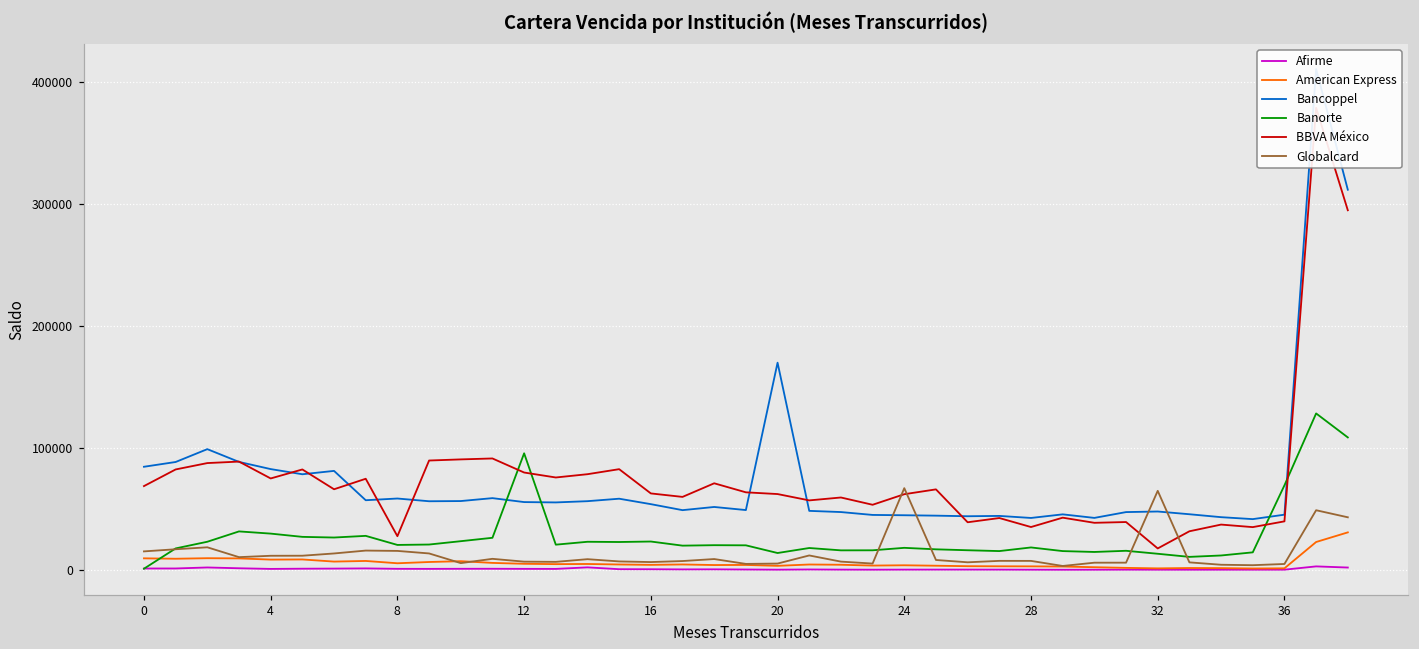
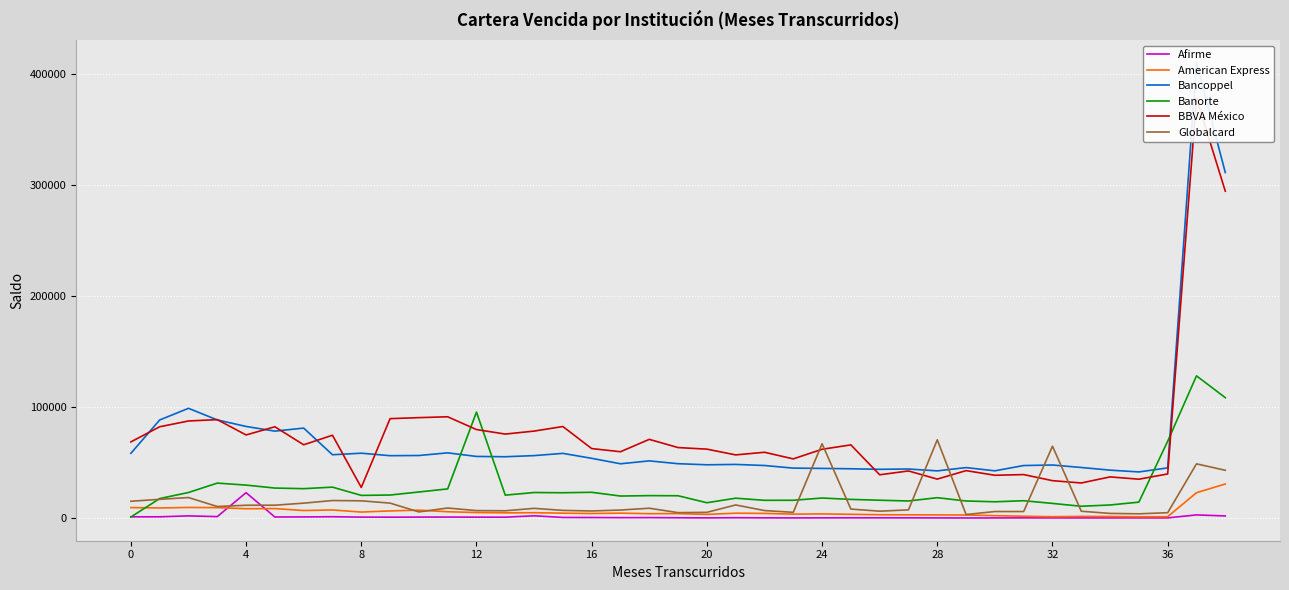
Bancoppel, 0: 85000 -> 58000
Afirme, 4: 1000 -> 23000
Bancoppel, 20: 170000 -> 48000
Globalcard, 28: 7000 -> 71000
BBVA México, 32: 18000 -> 34000
